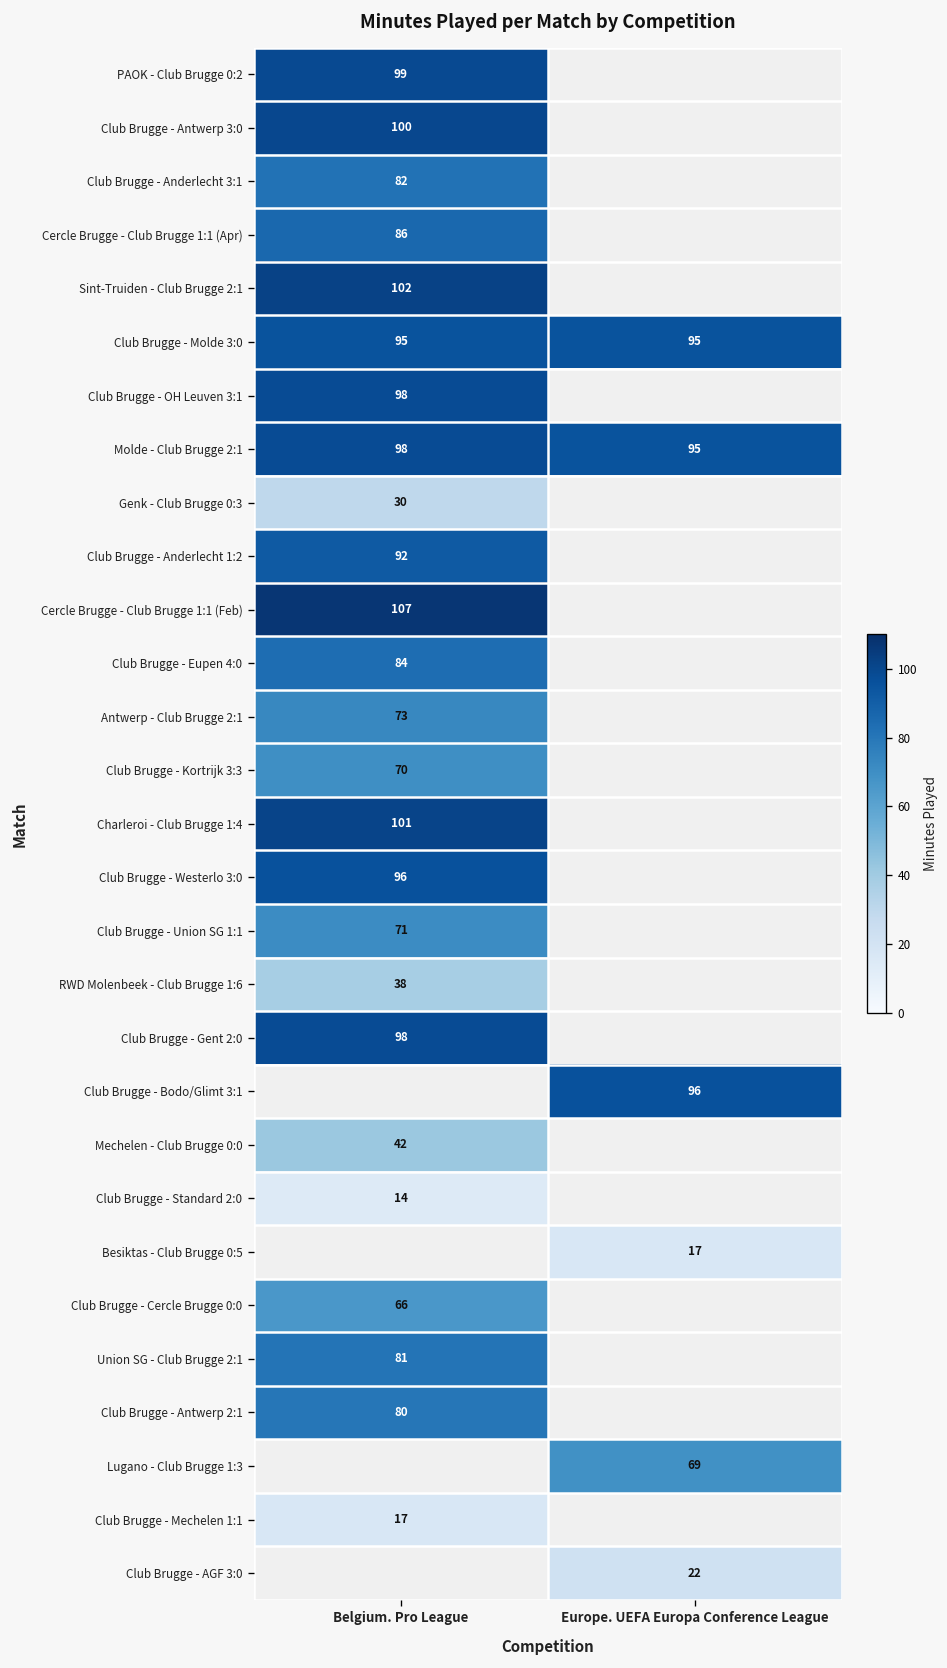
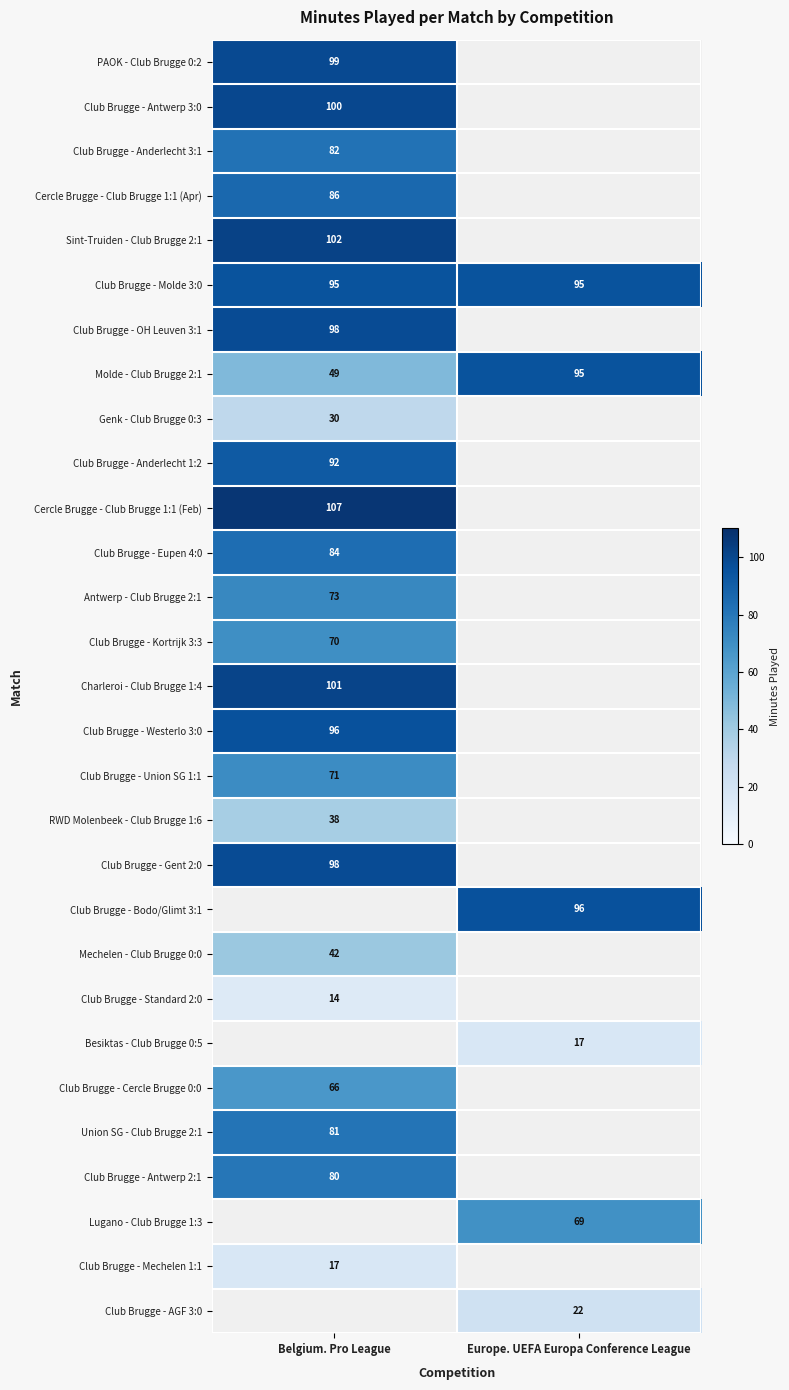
Molde - Club Brugge 2:1, Belgium. Pro League: 98 -> 49
